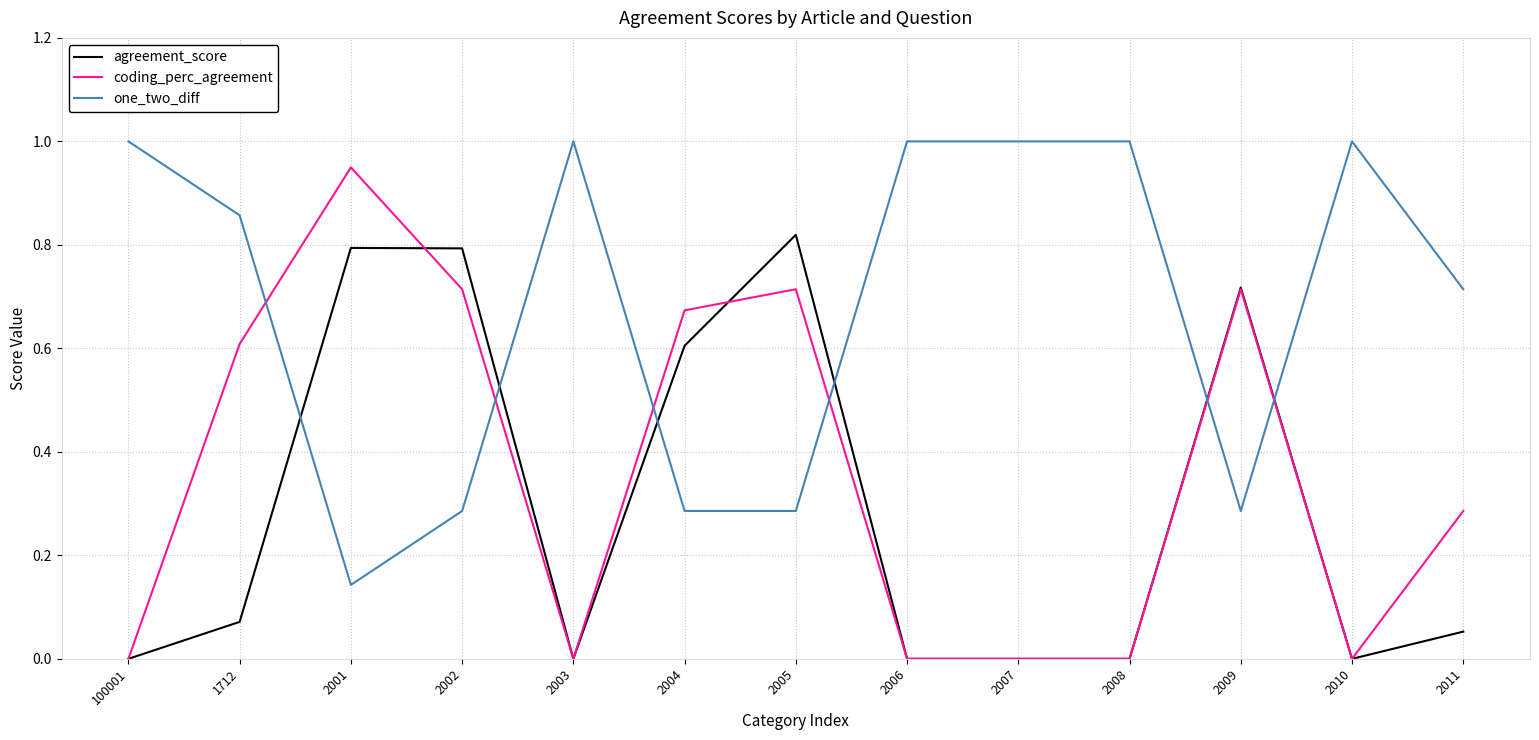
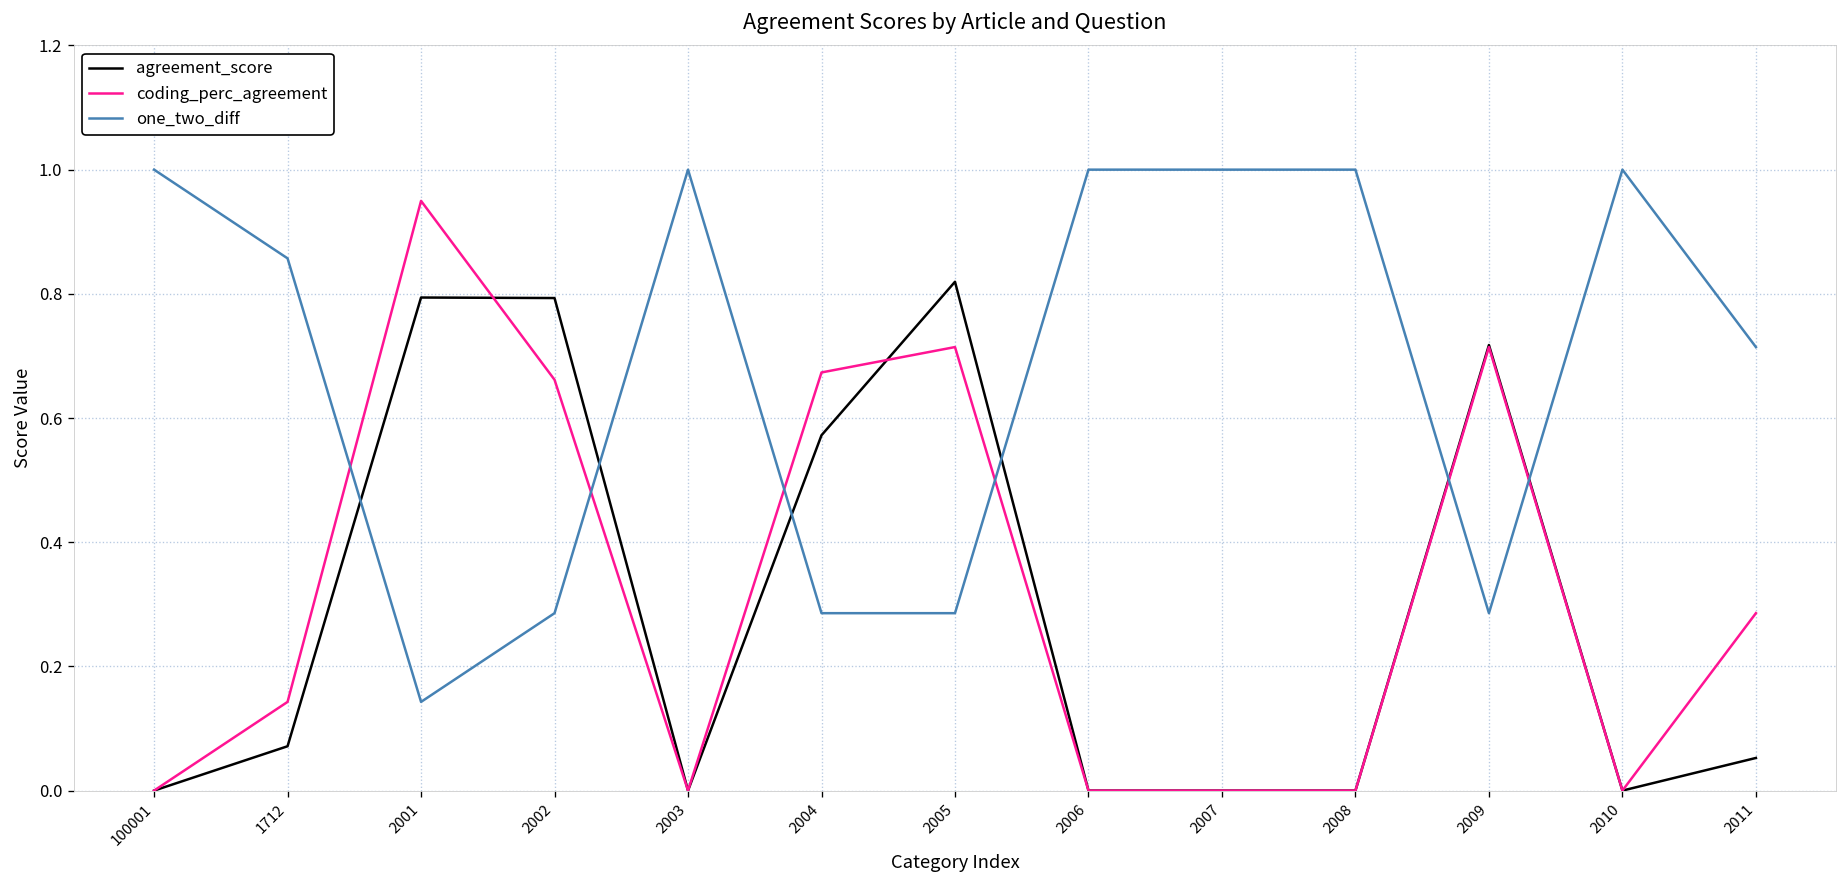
coding_perc_agreement, 1712: 0.61 -> 0.14
coding_perc_agreement, 2002: 0.71 -> 0.66
agreement_score, 2004: 0.61 -> 0.57
